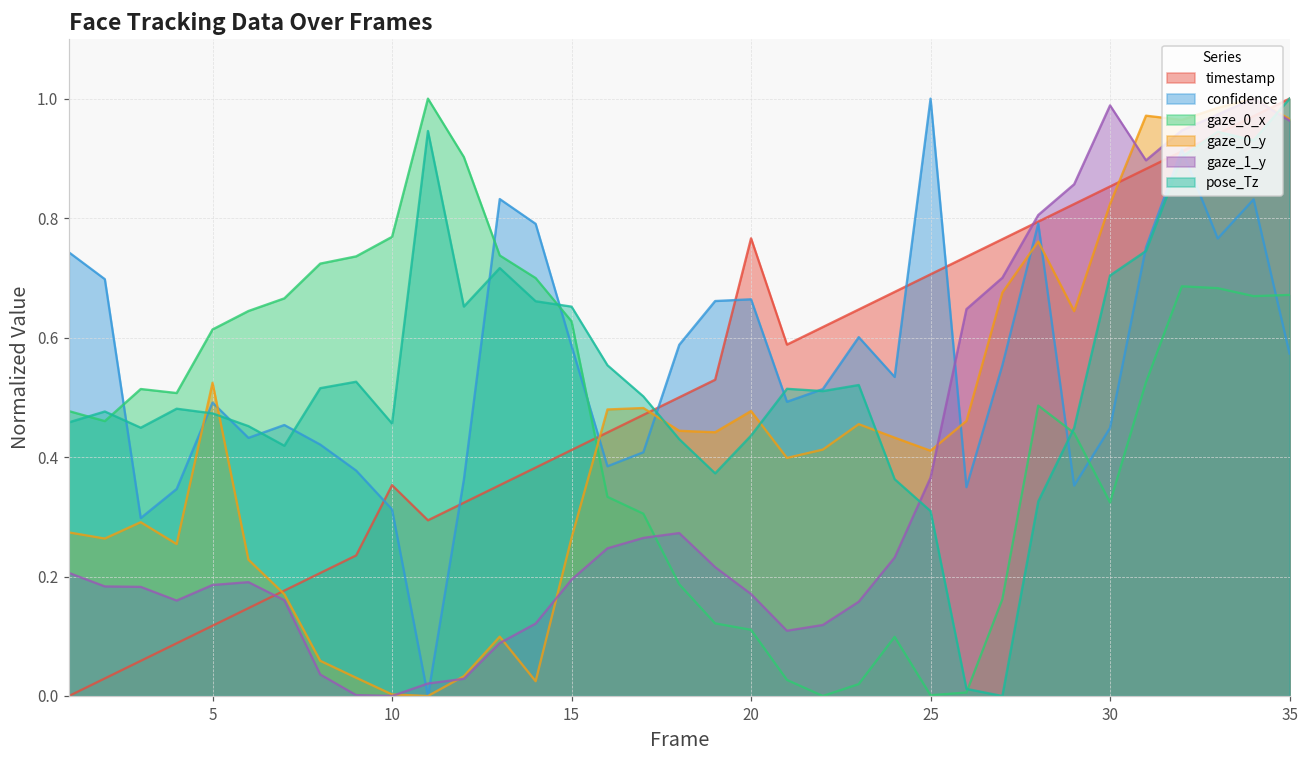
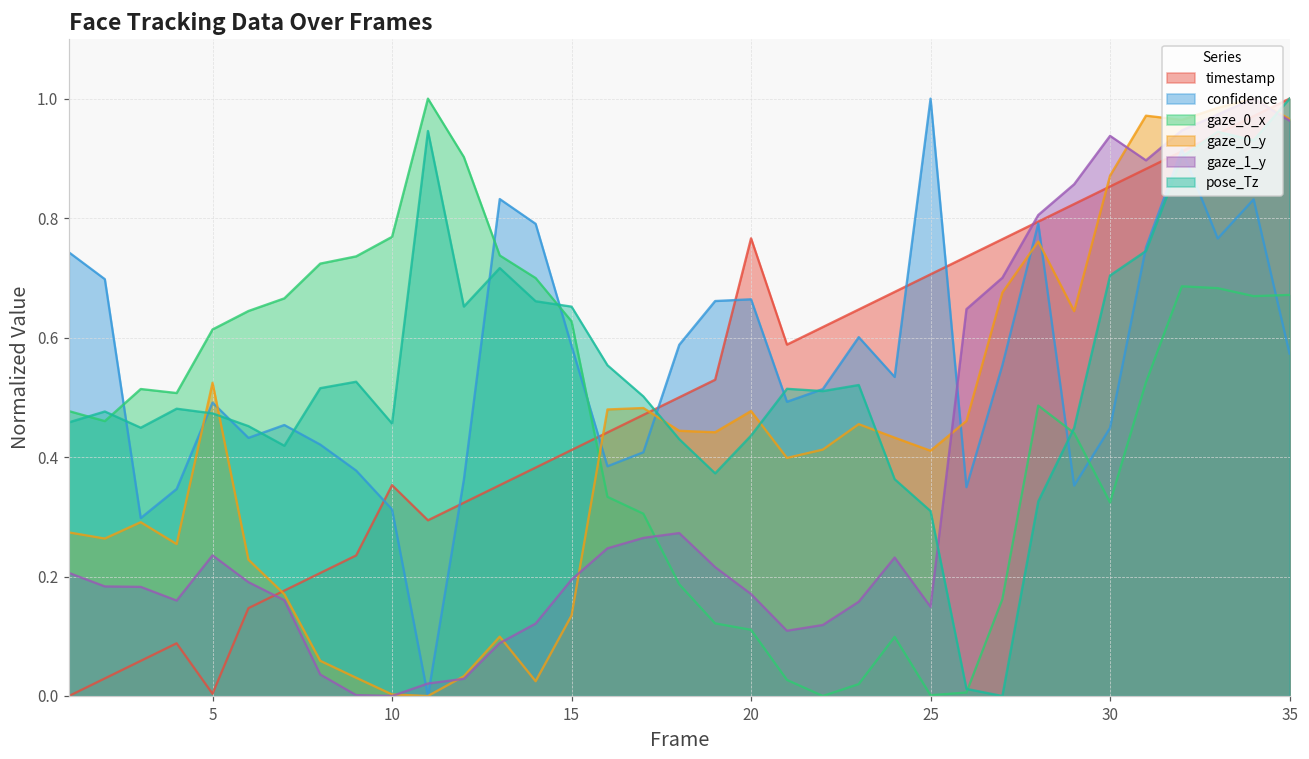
timestamp, 5: 0.12 -> 0.00
gaze_1_y, 5: 0.19 -> 0.24
gaze_0_y, 15: 0.26 -> 0.13
gaze_1_y, 25: 0.37 -> 0.15
gaze_0_y, 30: 0.82 -> 0.87
gaze_1_y, 30: 0.99 -> 0.94
